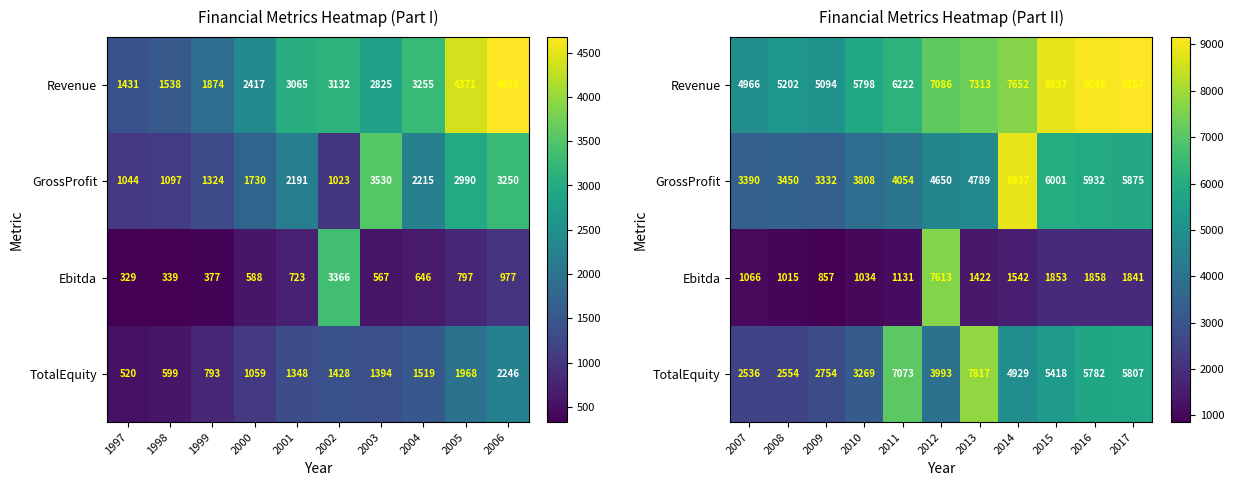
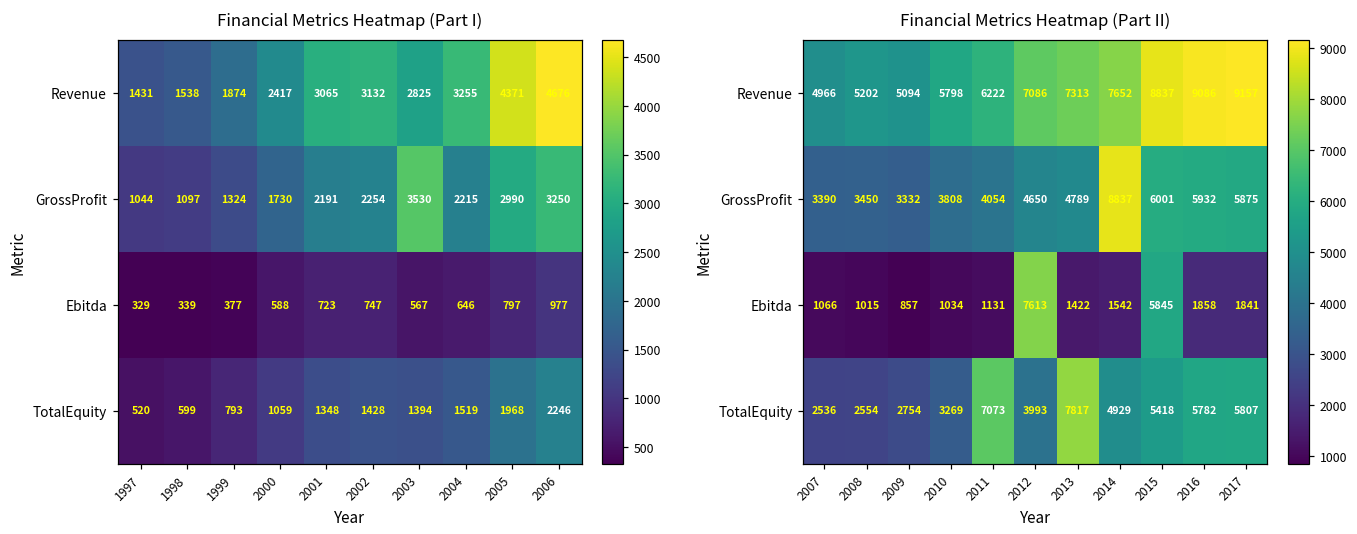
Financial Metrics Heatmap (Part I), GrossProfit, 2002: 1023 -> 2254
Financial Metrics Heatmap (Part I), Ebitda, 2002: 3366 -> 747
Financial Metrics Heatmap (Part II), Ebitda, 2015: 1853 -> 5845
